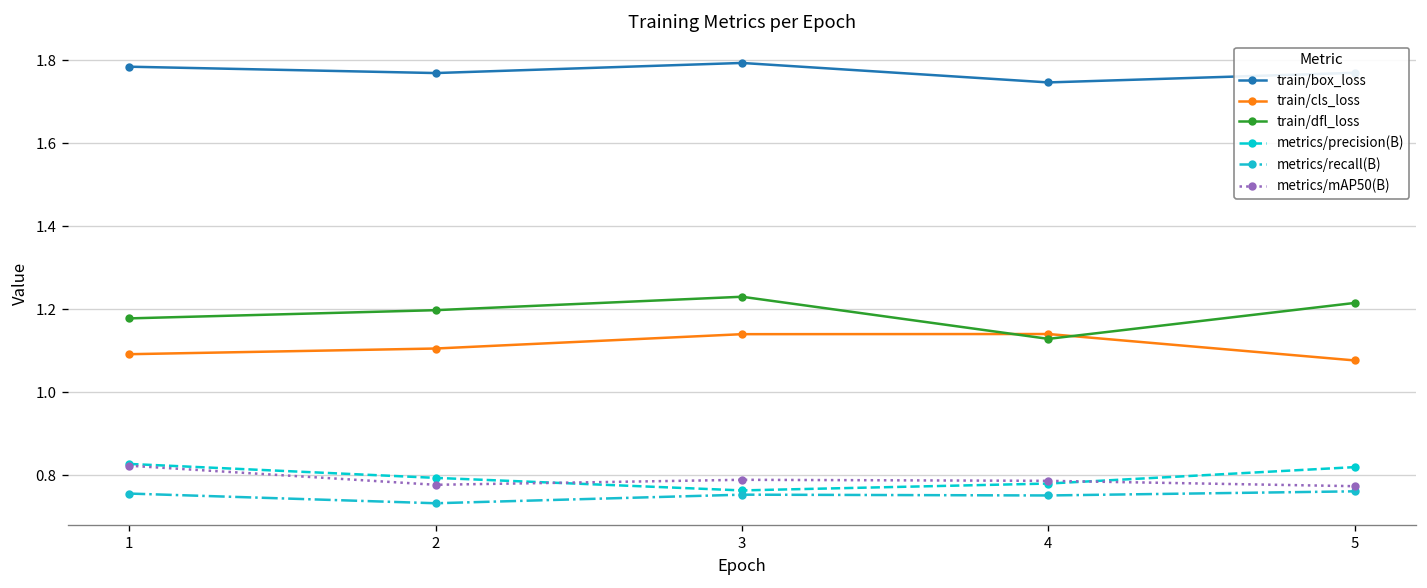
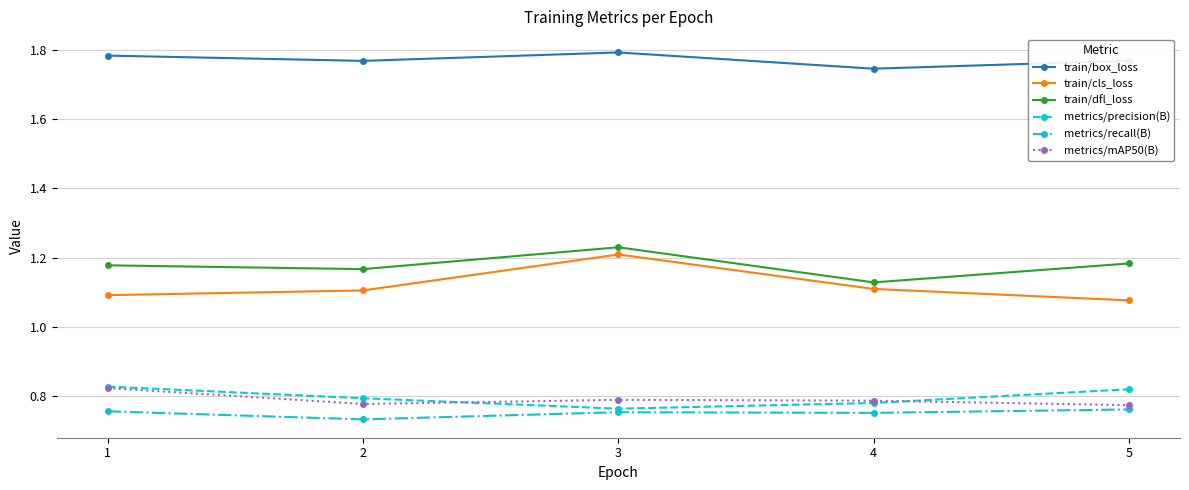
train/dfl_loss, 2: 1.20 -> 1.17
train/cls_loss, 3: 1.14 -> 1.21
train/cls_loss, 4: 1.14 -> 1.11
train/dfl_loss, 5: 1.21 -> 1.18
